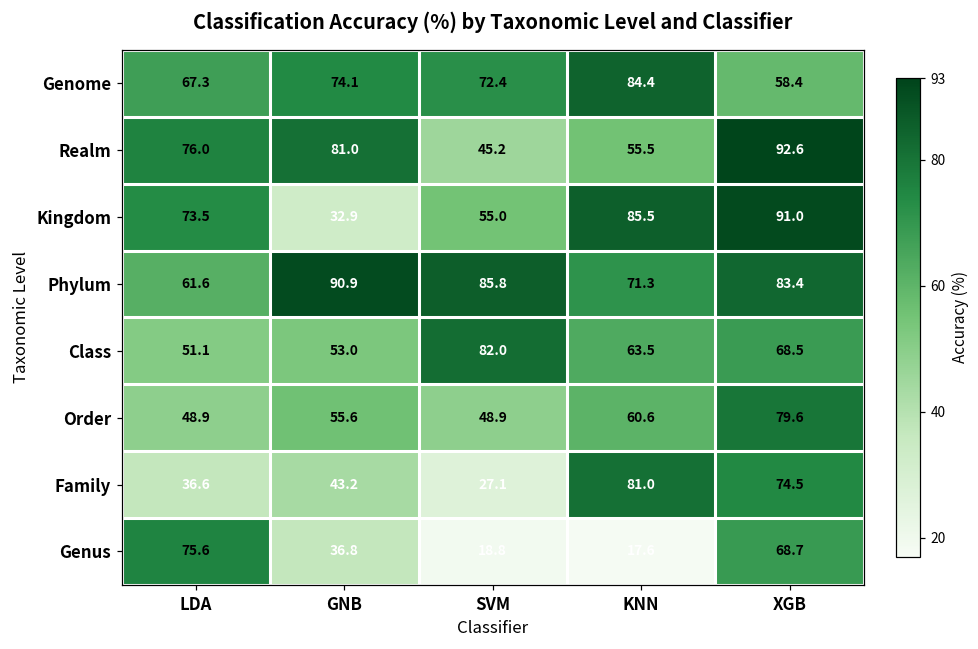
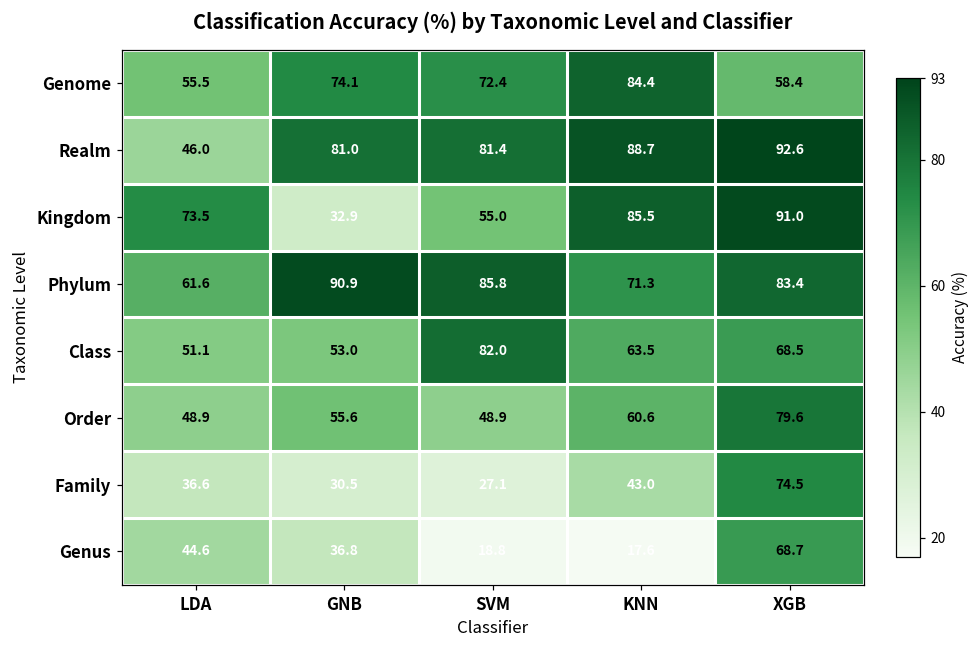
Genome, LDA: 67.3 -> 55.5
Realm, LDA: 76.0 -> 46.0
Realm, SVM: 45.2 -> 81.4
Realm, KNN: 55.5 -> 88.7
Family, GNB: 43.2 -> 30.5
Family, KNN: 81.0 -> 43.0
Genus, LDA: 75.6 -> 44.6
